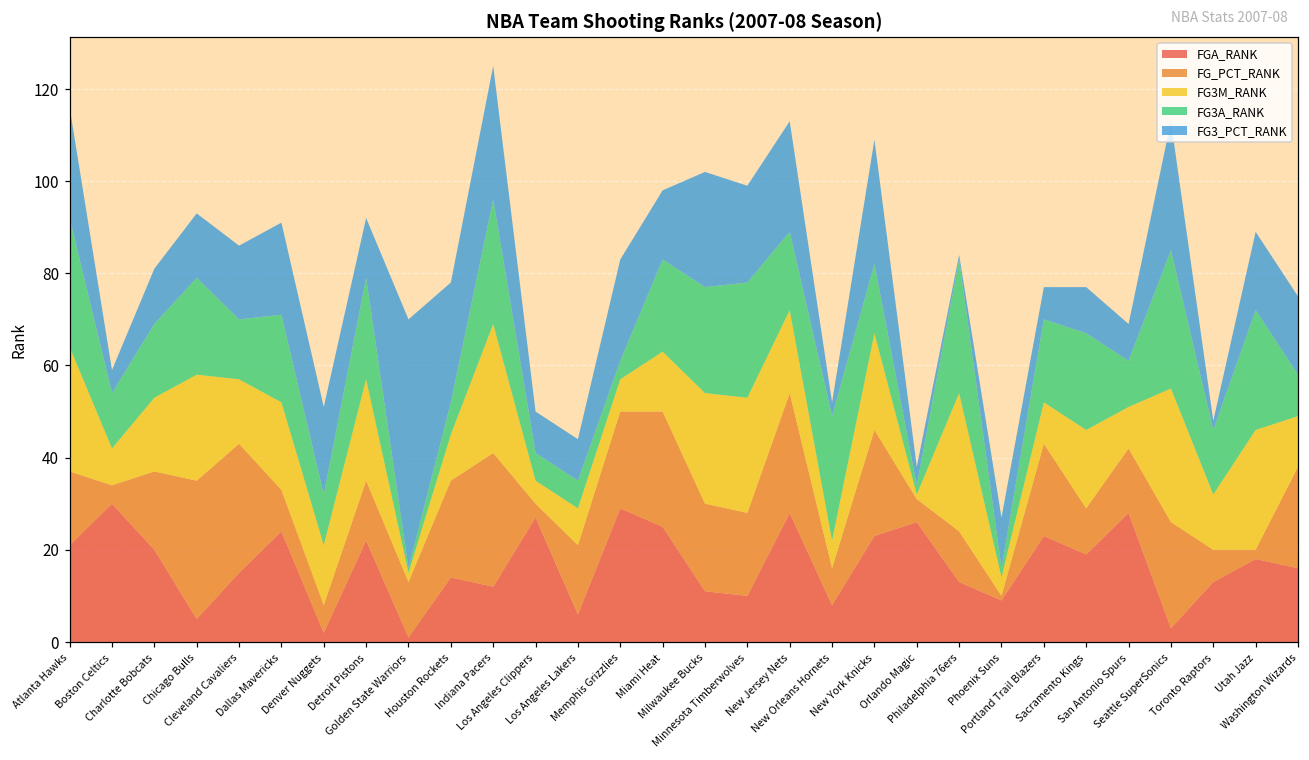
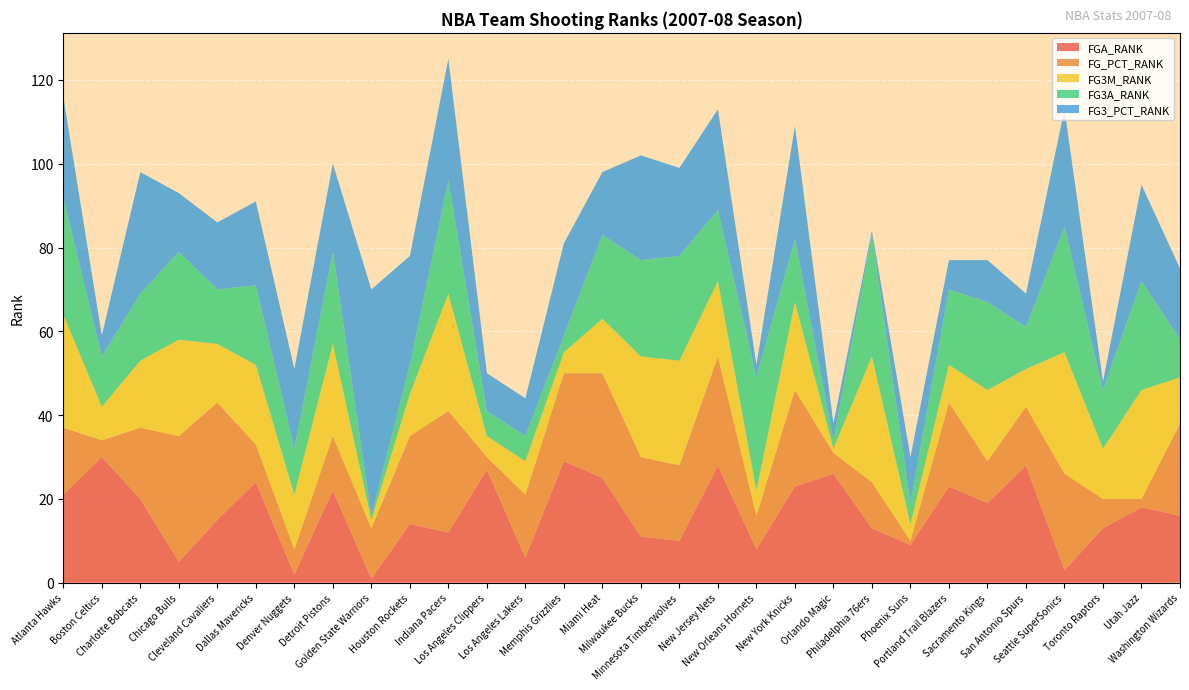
FG3_PCT_RANK, Charlotte Bobcats: 12 -> 29
FG3_PCT_RANK, Detroit Pistons: 13 -> 21
FG3M_RANK, Memphis Grizzlies: 7 -> 5
FG3A_RANK, Phoenix Suns: 2 -> 5
FG3_PCT_RANK, Utah Jazz: 17 -> 23
